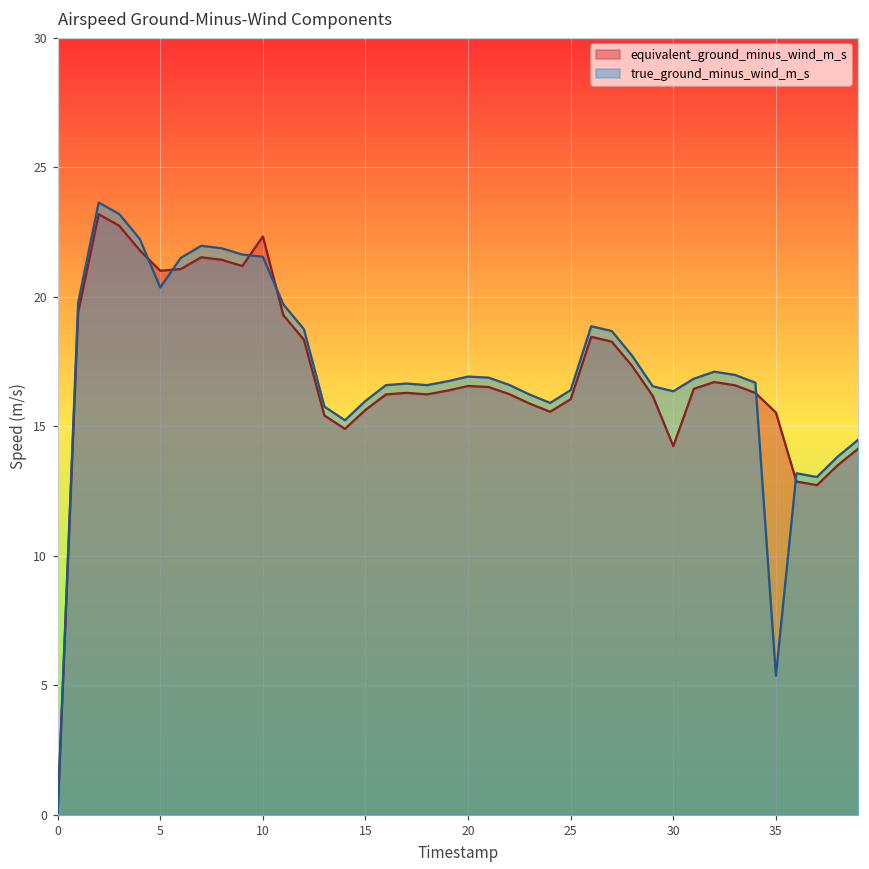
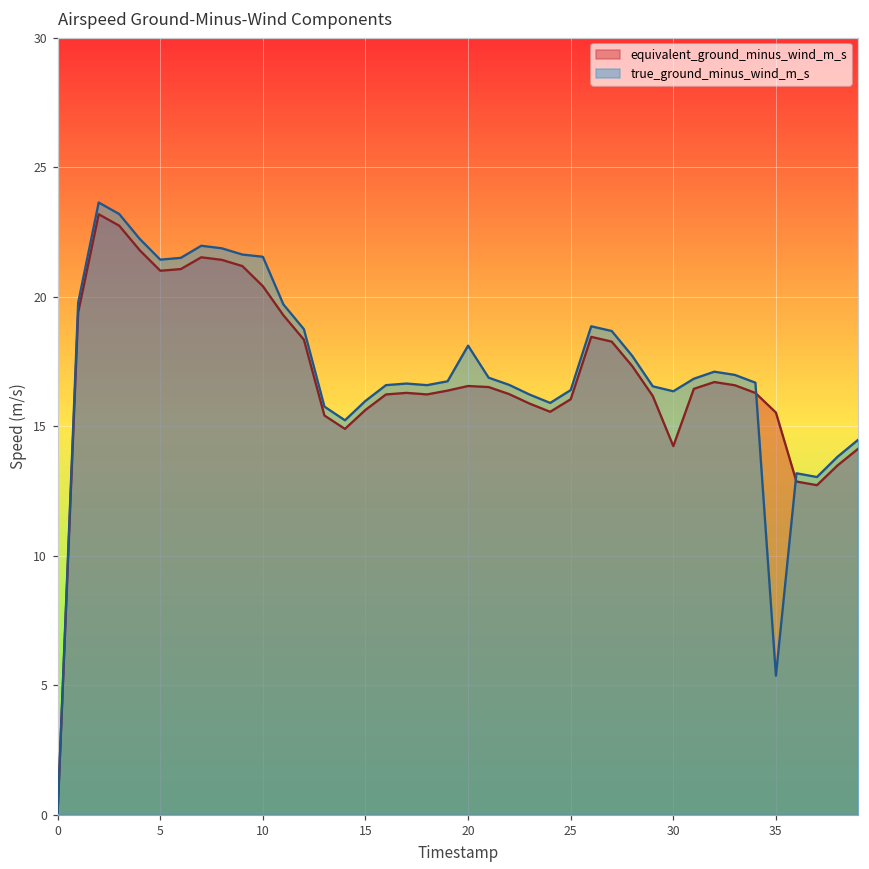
true_ground_minus_wind_m_s, 5: 20.4 -> 21.4
equivalent_ground_minus_wind_m_s, 10: 22.3 -> 20.4
true_ground_minus_wind_m_s, 20: 16.9 -> 18.1
